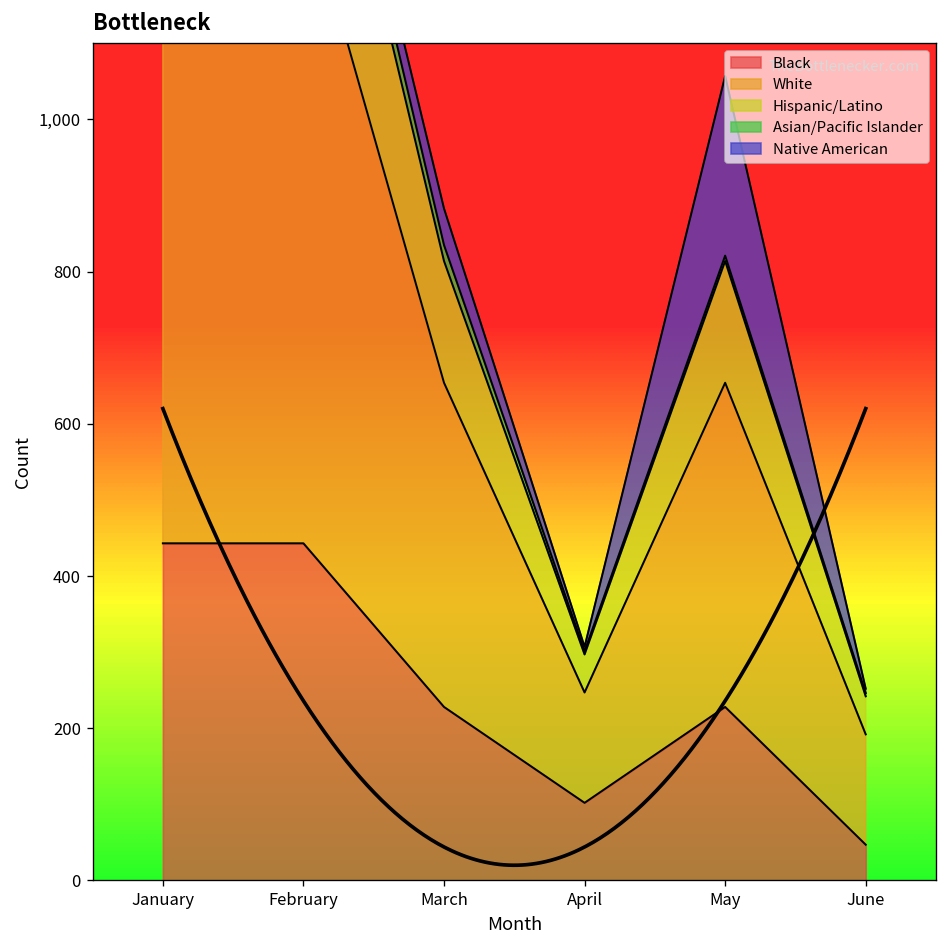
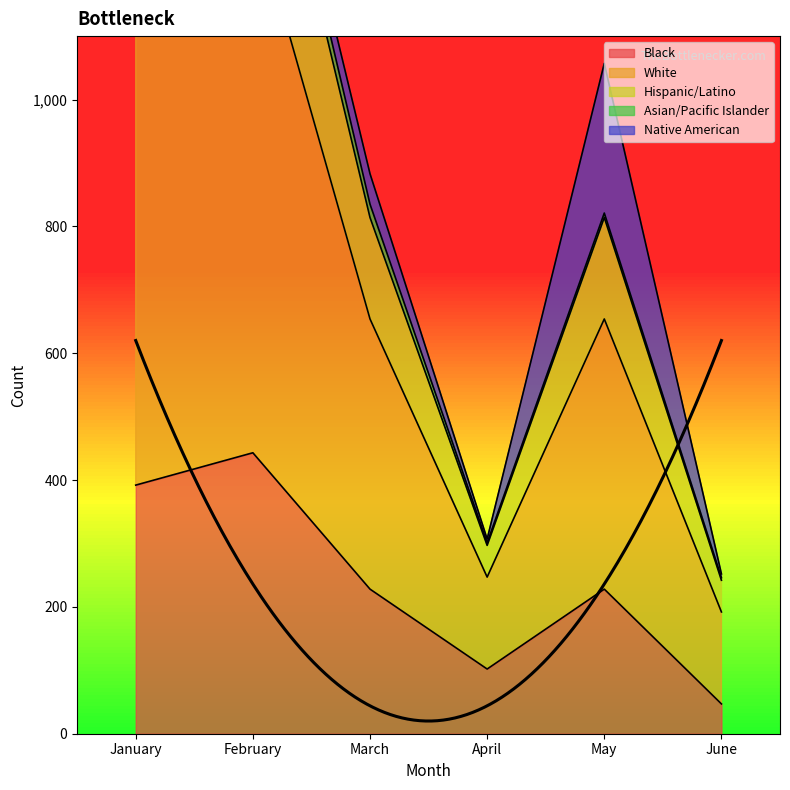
Black, January: 440 -> 390
